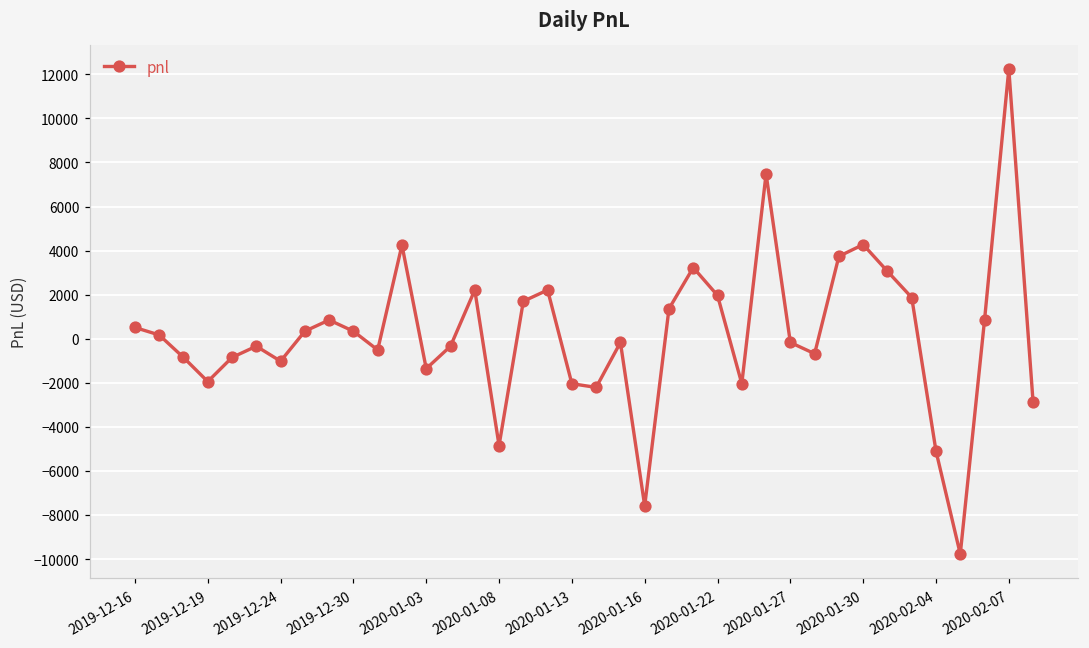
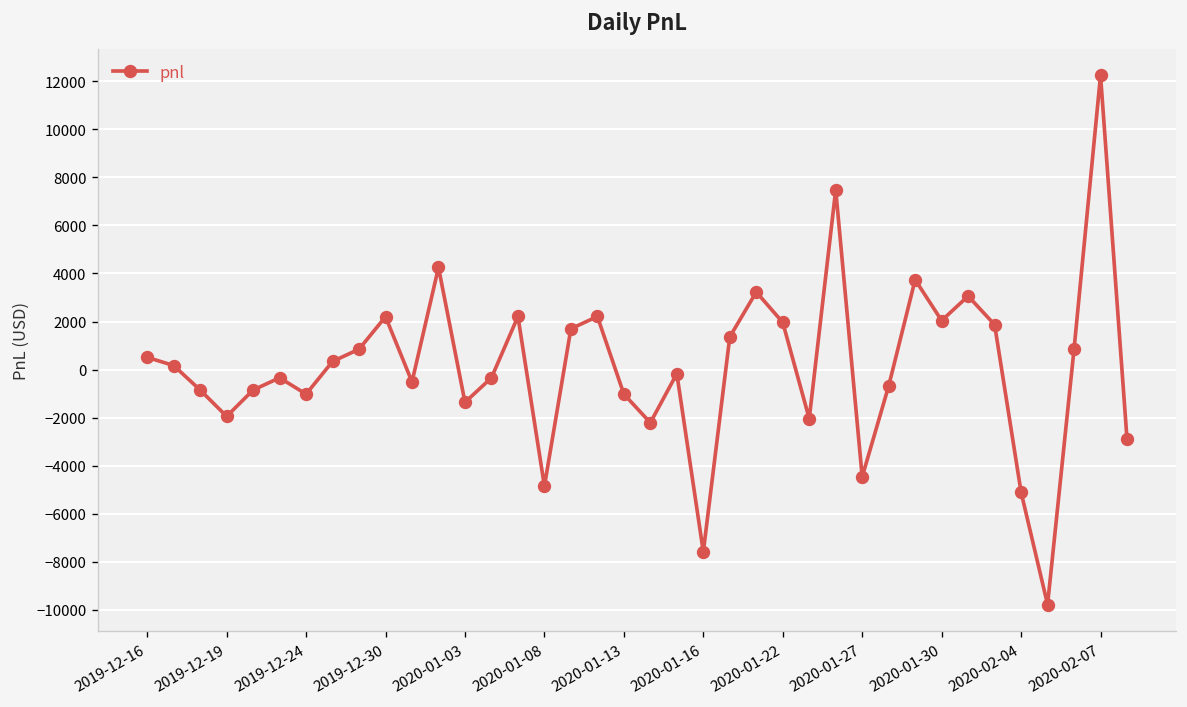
2019-12-30: 300 -> 2200
2020-01-13: -2000 -> -1000
2020-01-27: -200 -> -4500
2020-01-30: 4300 -> 2000
